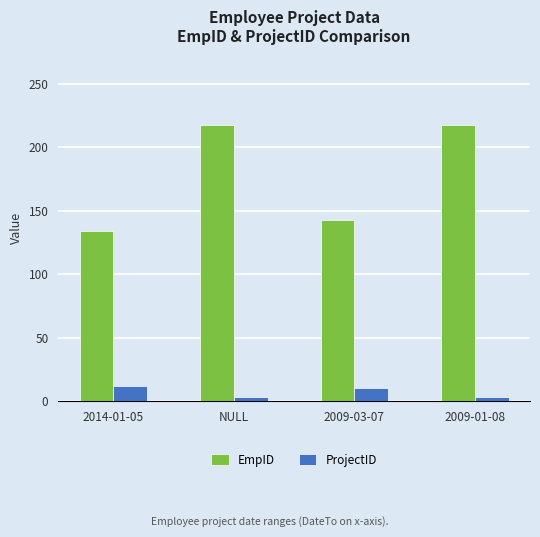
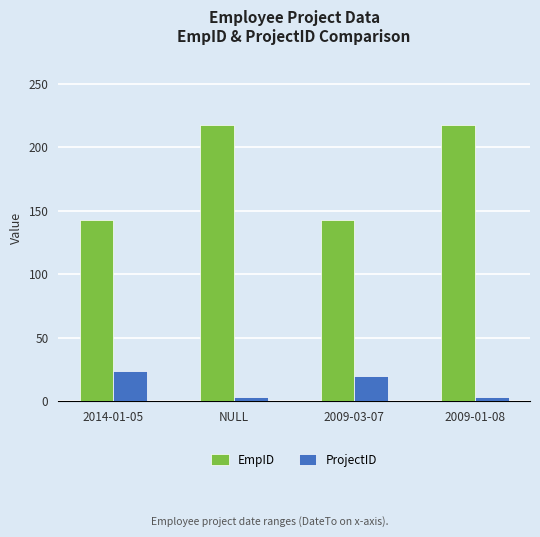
EmpID, 2014-01-05: 134 -> 143
ProjectID, 2014-01-05: 12 -> 24
ProjectID, 2009-03-07: 10 -> 20
